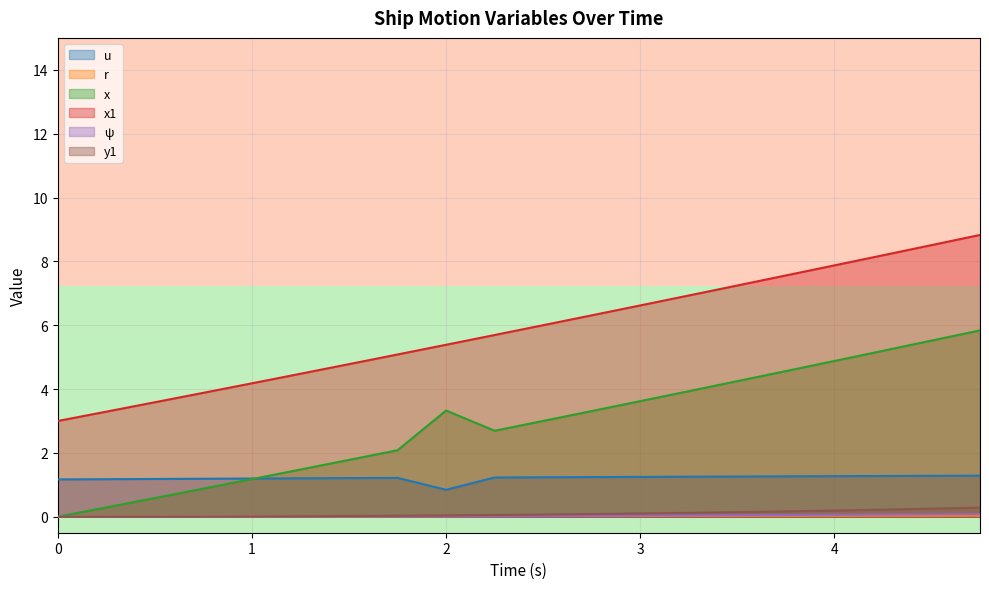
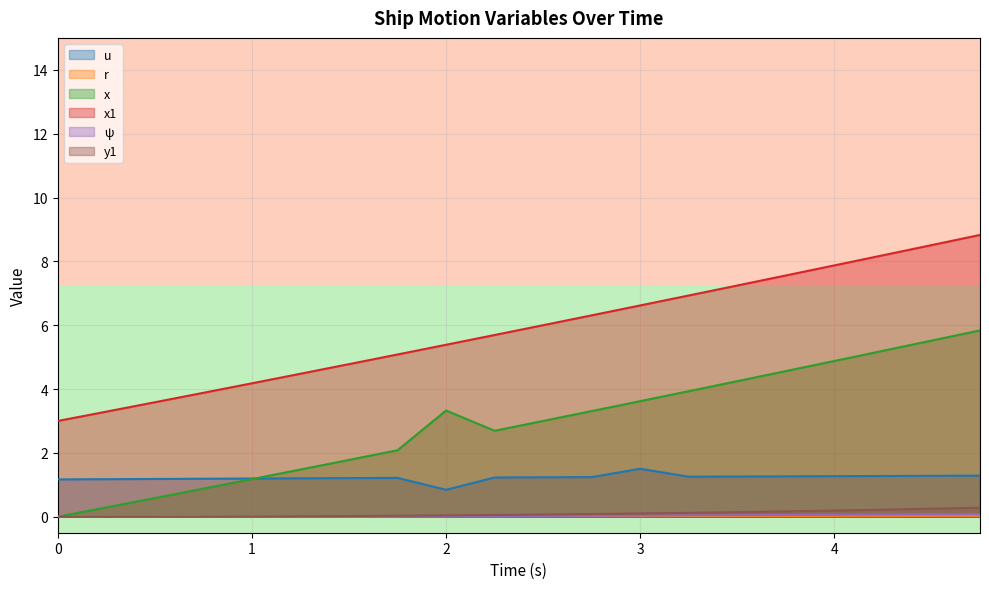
u, 3: 1.2 -> 1.5
